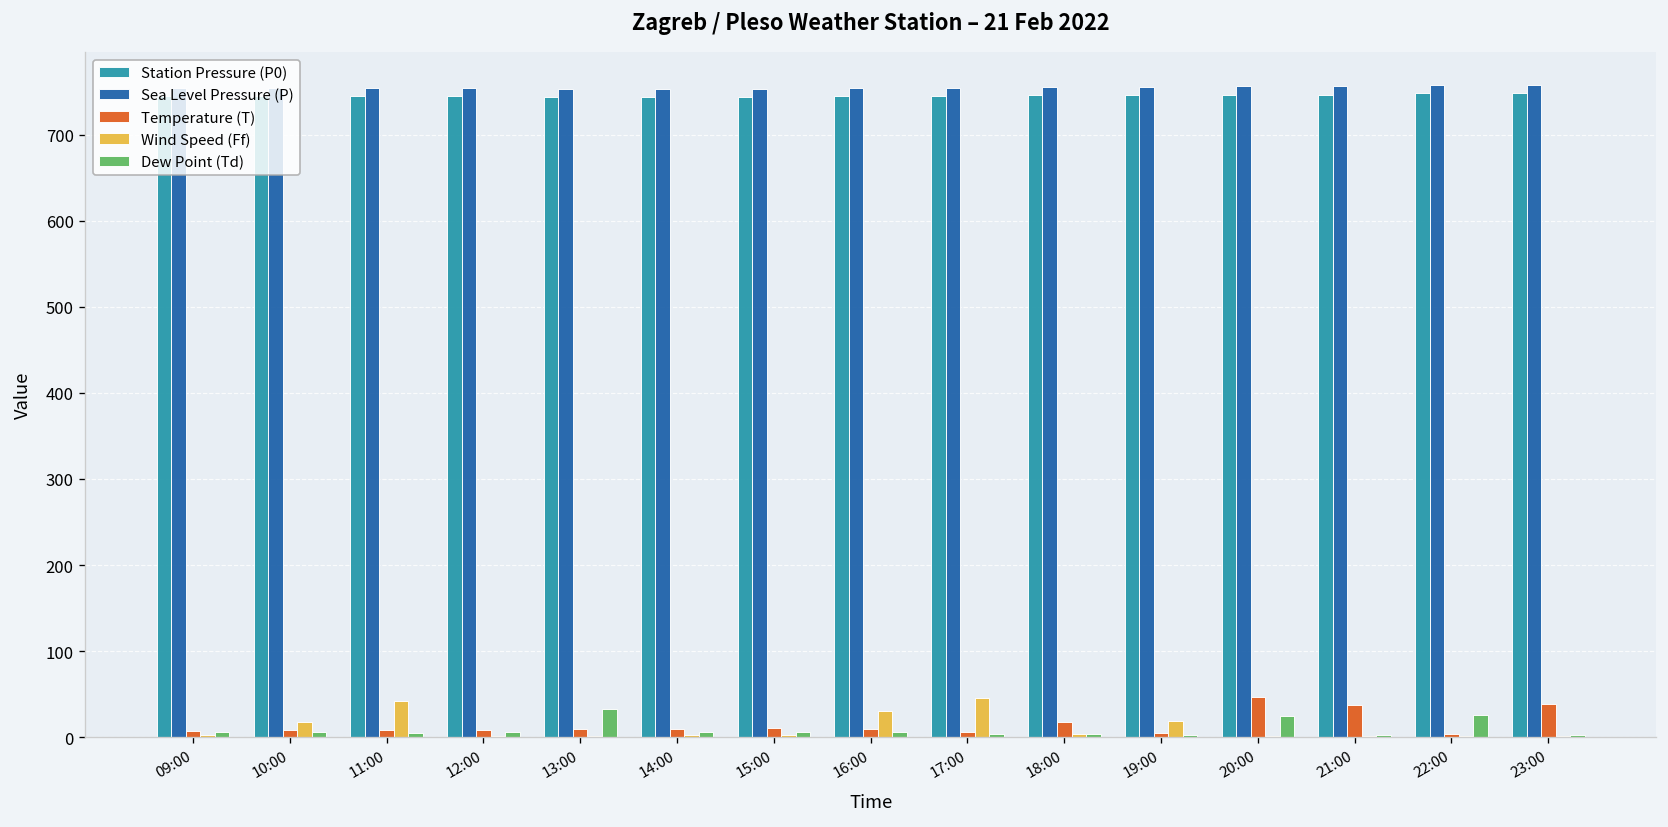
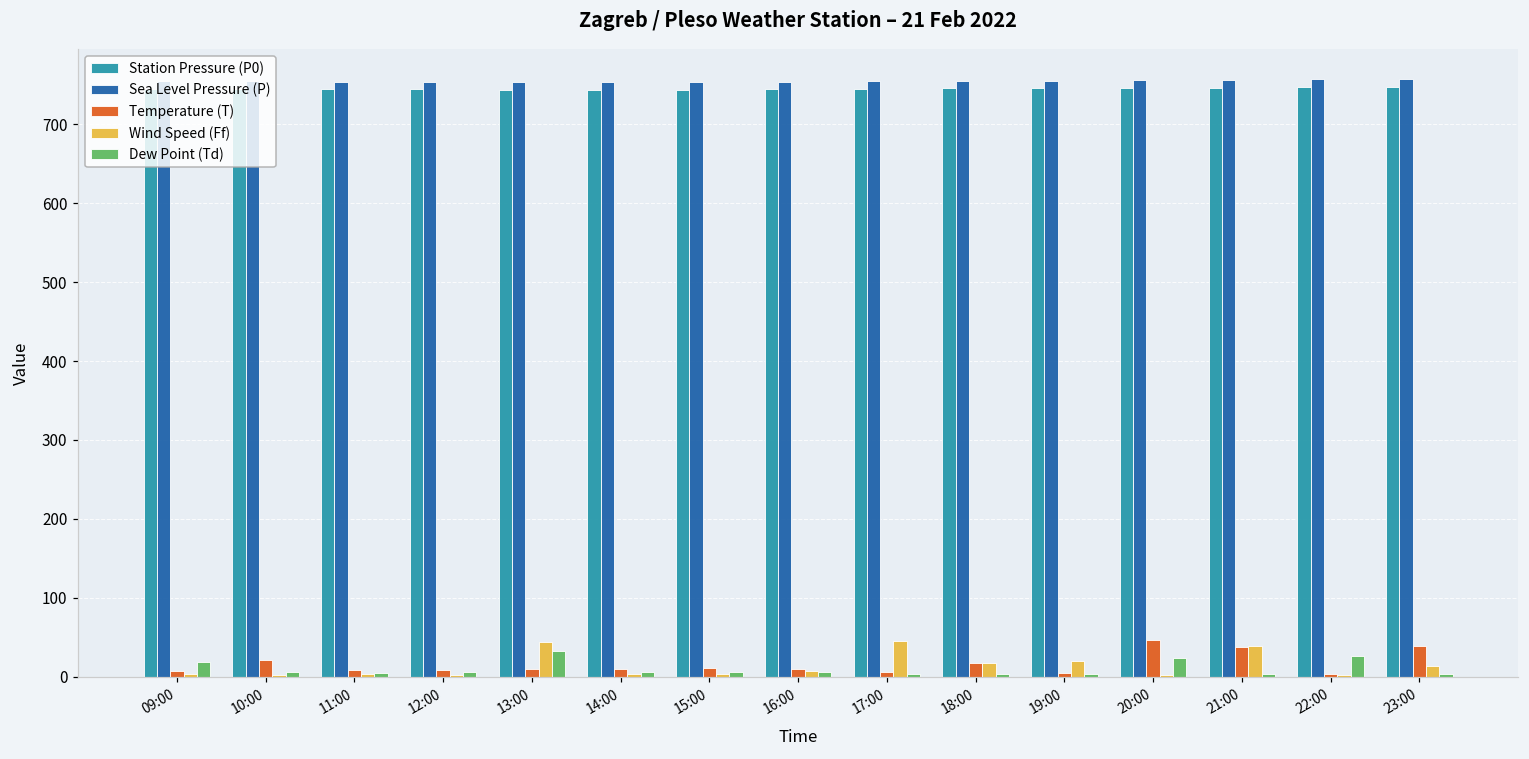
Dew Point (Td), 09:00: 10 -> 20
Temperature (T), 10:00: 10 -> 20
Wind Speed (Ff), 10:00: 20 -> 0
Wind Speed (Ff), 11:00: 40 -> 0
Wind Speed (Ff), 13:00: 0 -> 40
Wind Speed (Ff), 16:00: 30 -> 10
Wind Speed (Ff), 18:00: 0 -> 20
Wind Speed (Ff), 21:00: 0 -> 40
Wind Speed (Ff), 23:00: 0 -> 10
